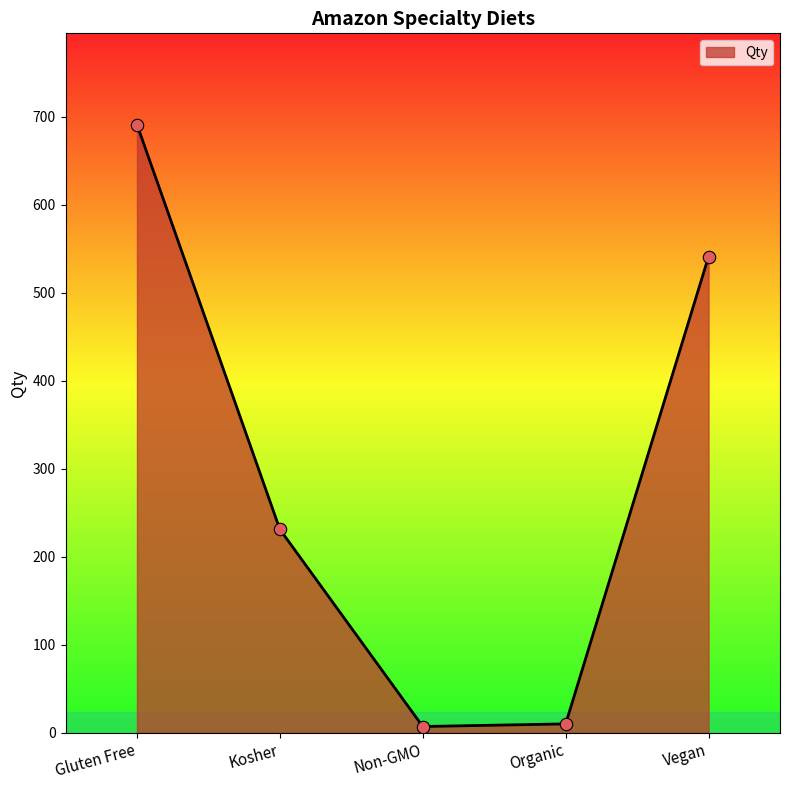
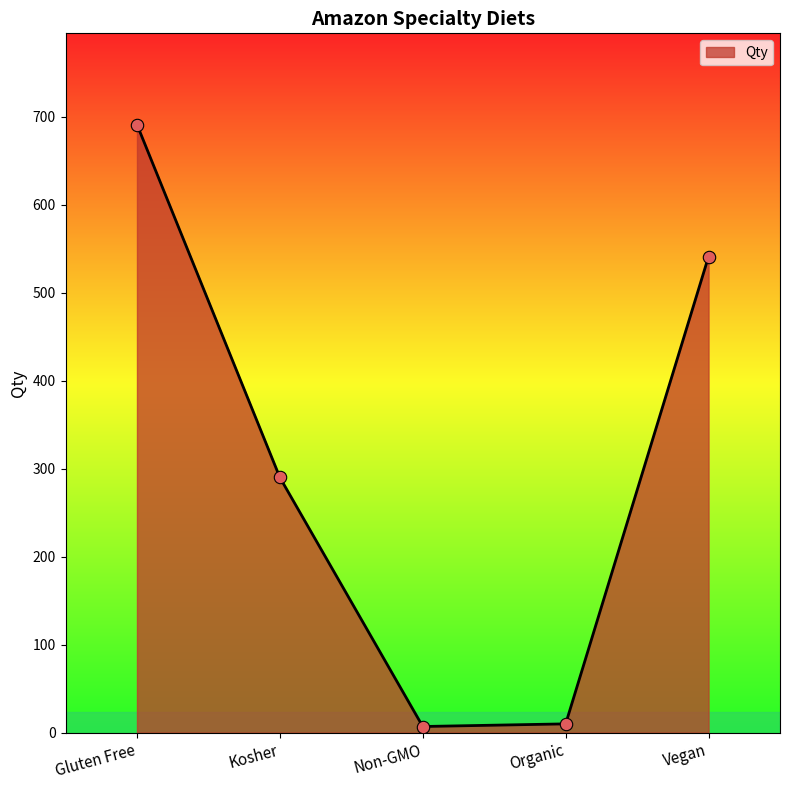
Kosher: 230 -> 290
